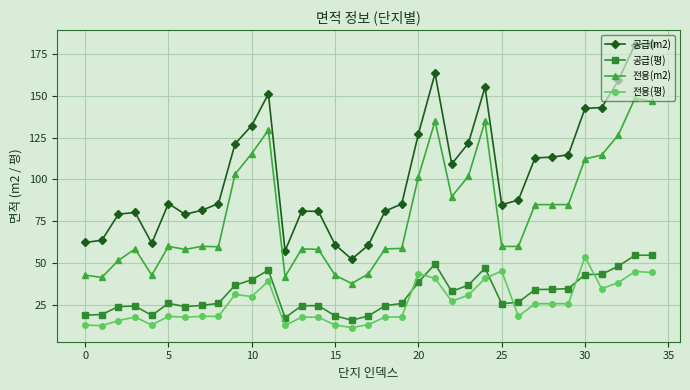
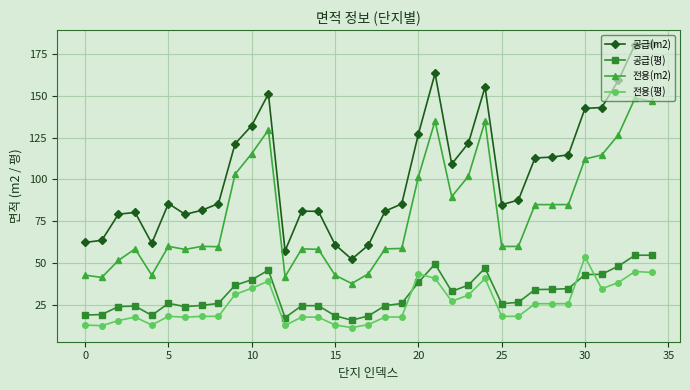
전용(평), 10: 30 -> 35
전용(평), 25: 45 -> 18
